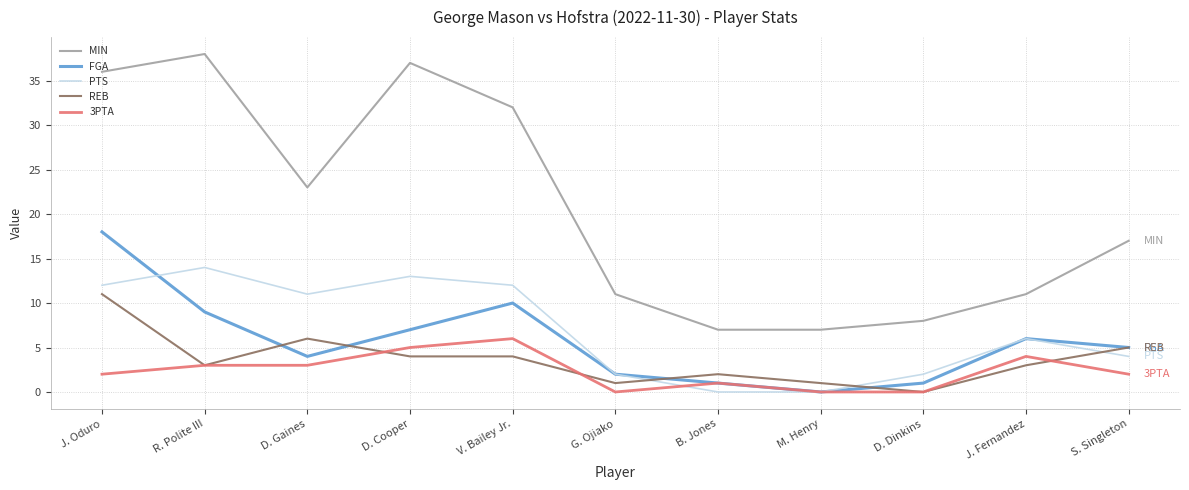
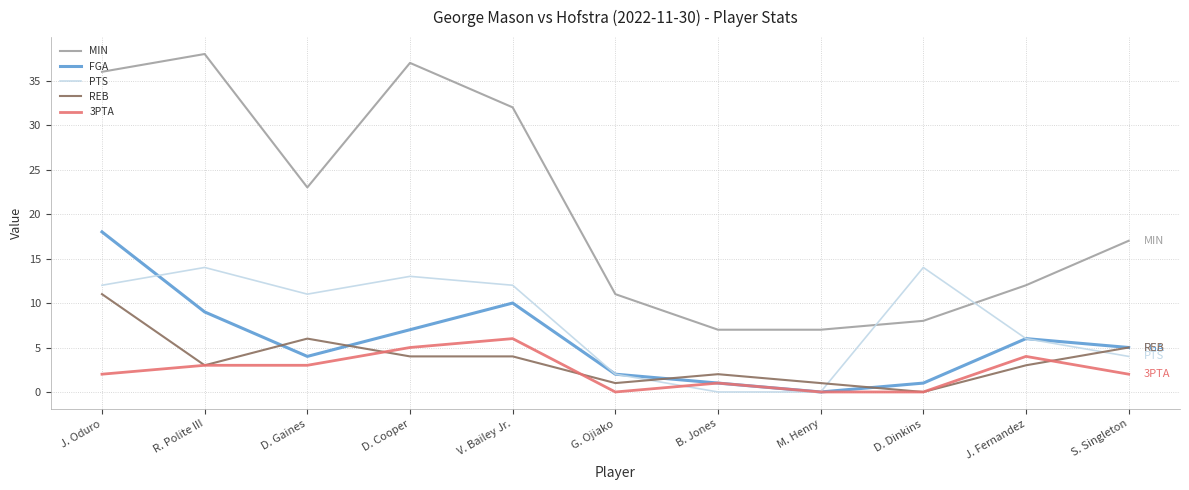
PTS, D. Dinkins: 2 -> 14
MIN, J. Fernandez: 11 -> 12
